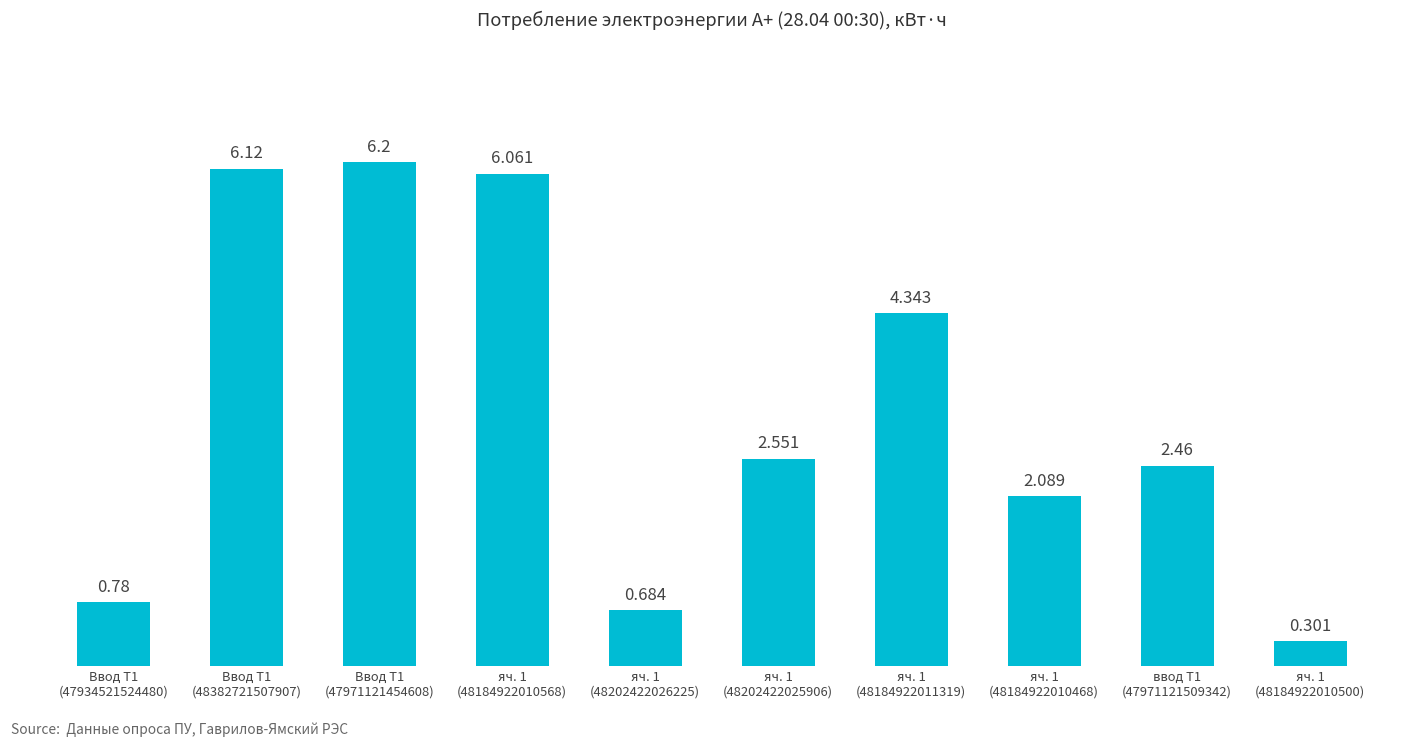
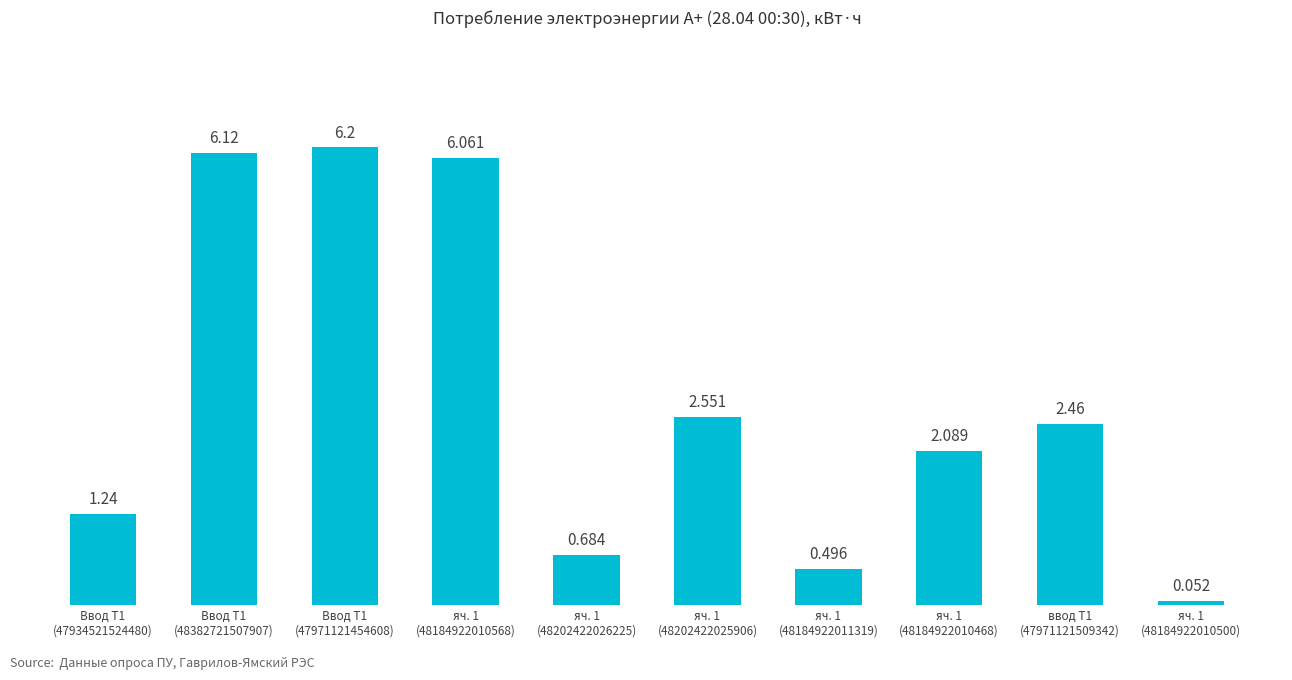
Ввод Т1 (47934521524480): 0.78 -> 1.24
яч. 1 (48184922011319): 4.343 -> 0.496
яч. 1 (48184922010500): 0.301 -> 0.052
